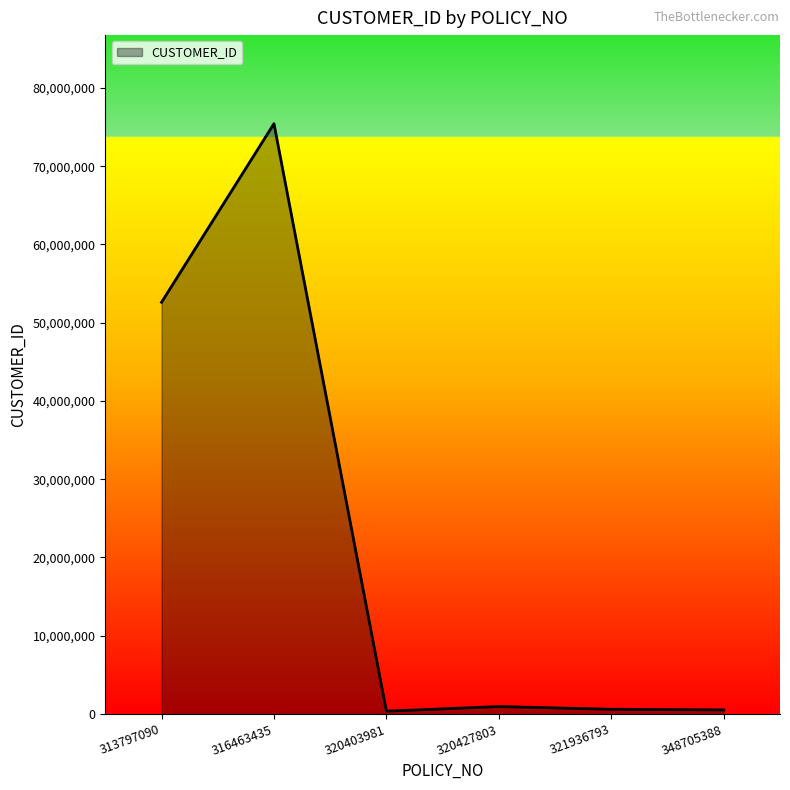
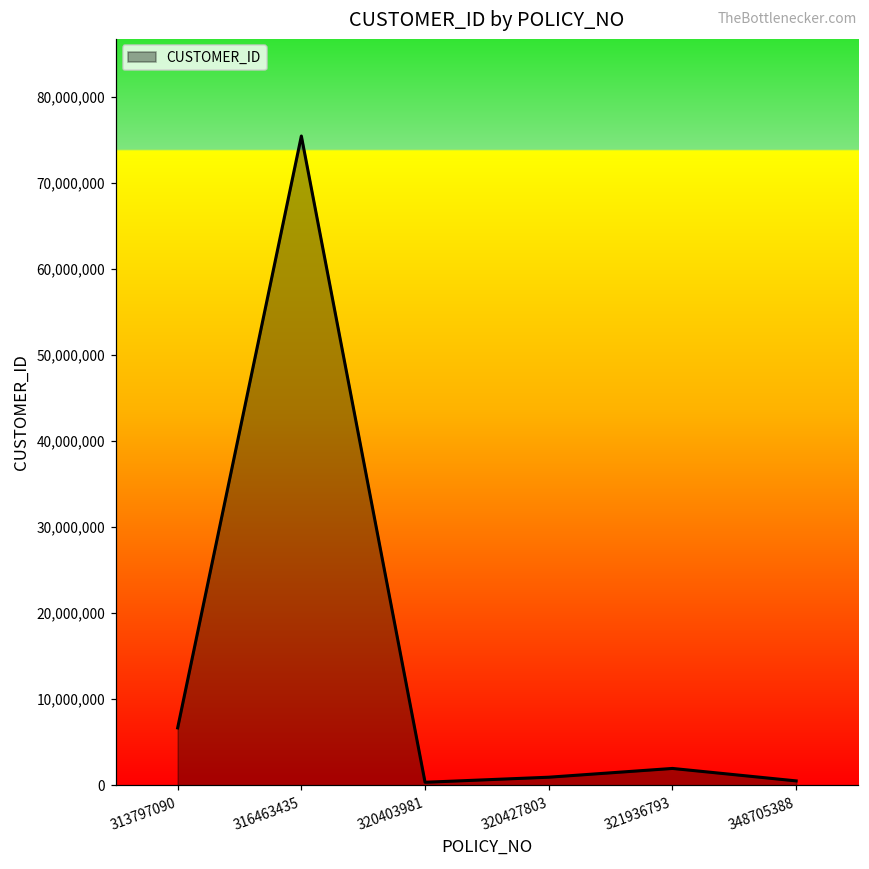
313797090: 53,000,000 -> 7,000,000
321936793: 1,000,000 -> 2,000,000
